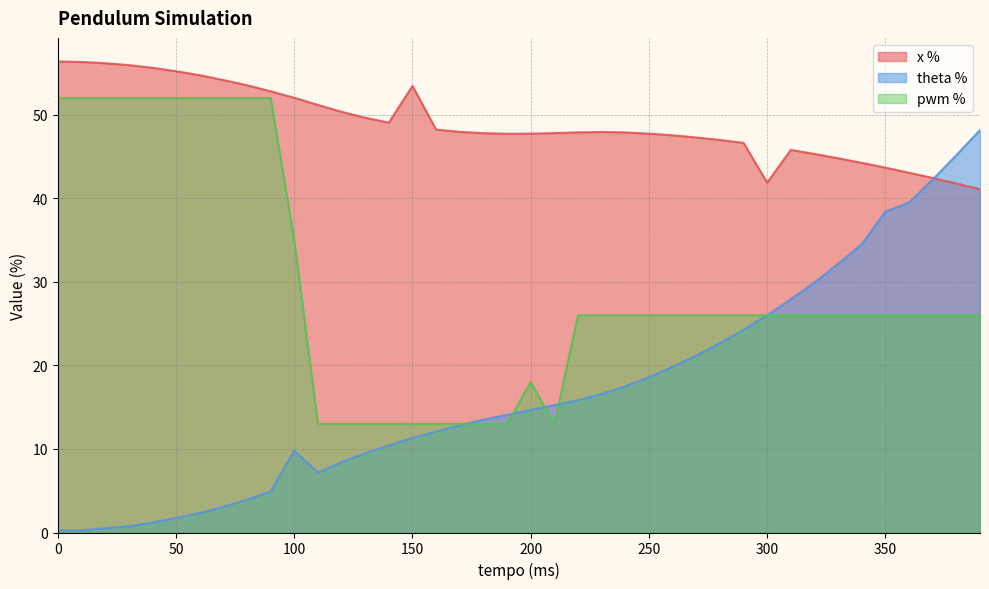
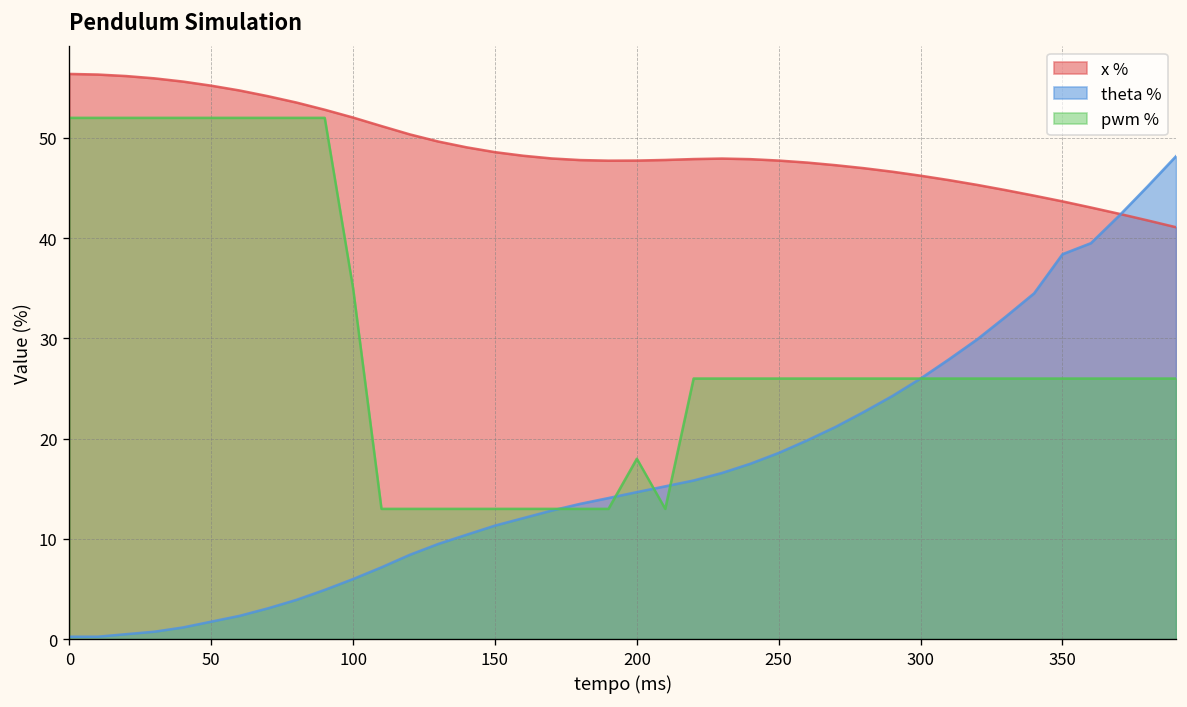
theta %, 100: 10 -> 6
x %, 150: 53 -> 49
x %, 300: 42 -> 46
